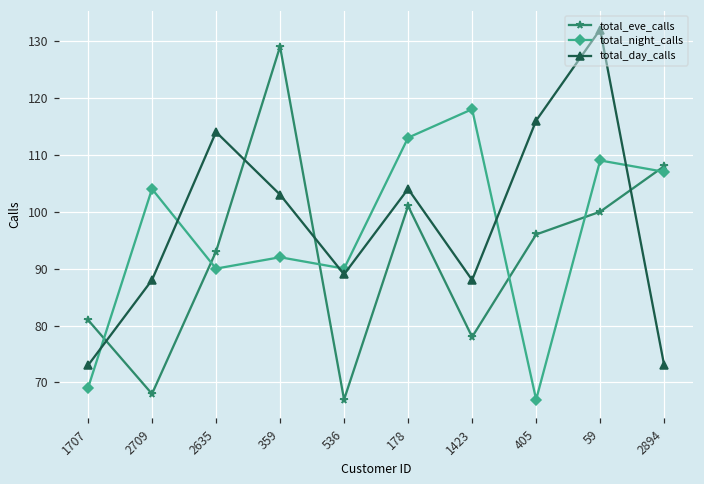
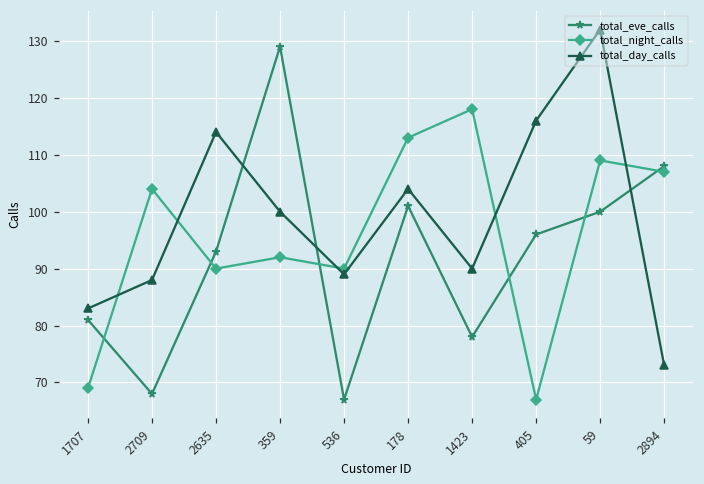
total_day_calls, 1707: 73 -> 83
total_day_calls, 359: 103 -> 100
total_day_calls, 1423: 88 -> 90
